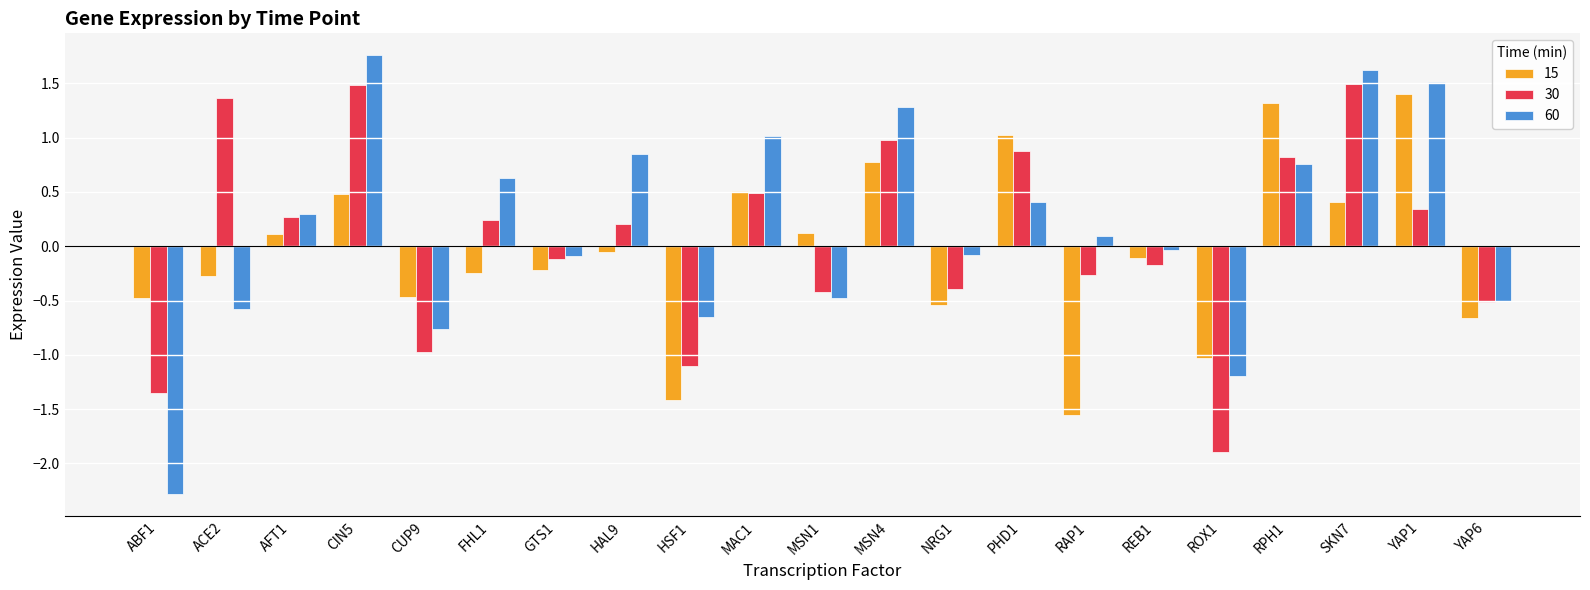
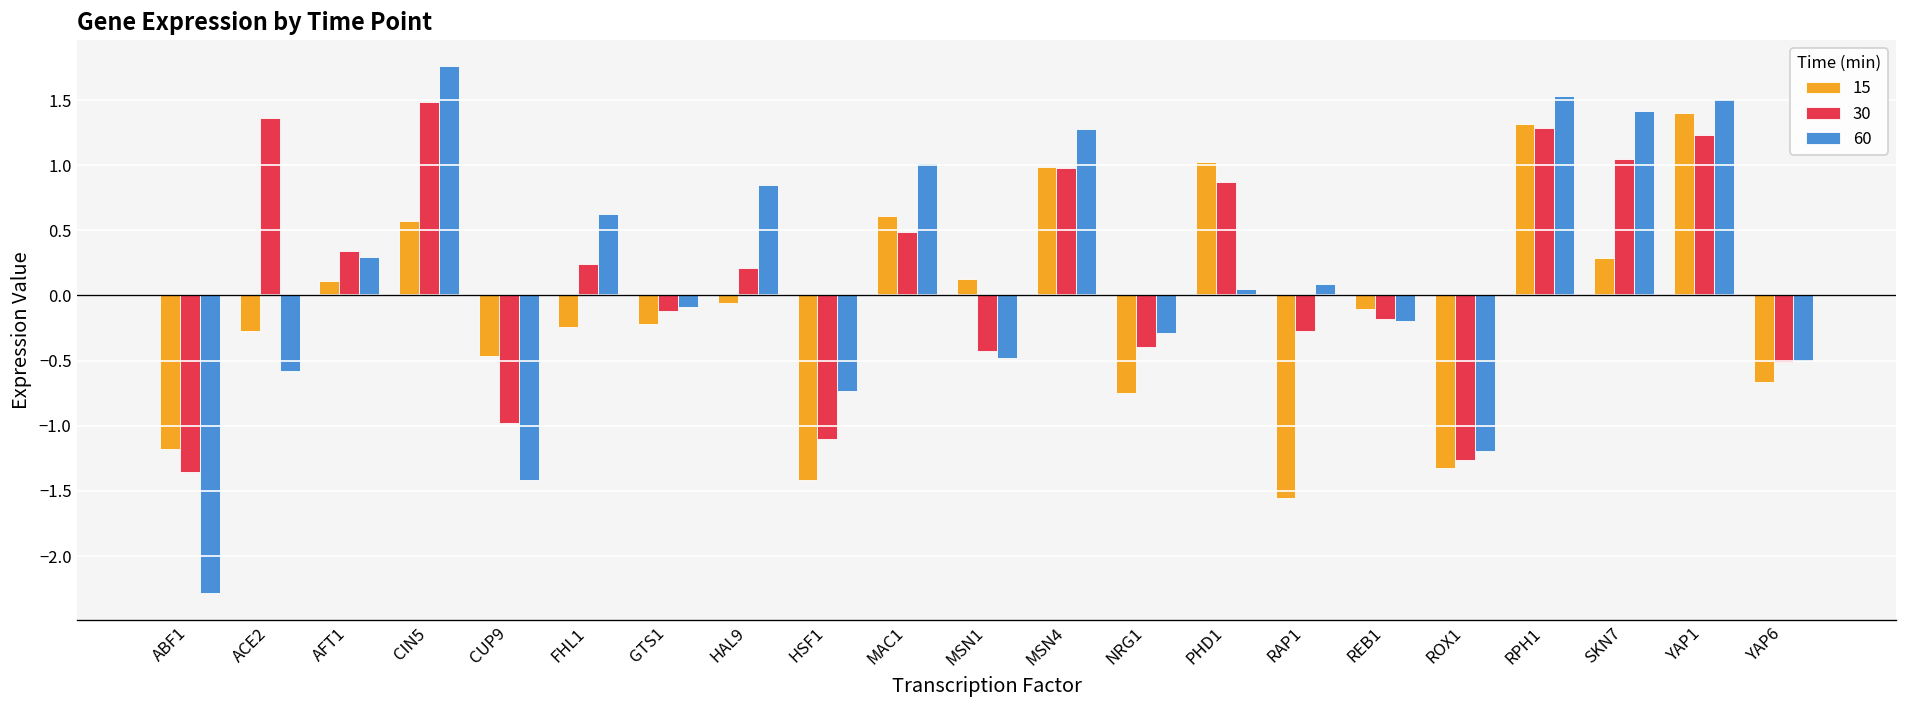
15, ABF1: -0.48 -> -1.18
30, AFT1: 0.27 -> 0.35
15, CIN5: 0.48 -> 0.57
60, CUP9: -0.76 -> -1.42
60, HSF1: -0.65 -> -0.73
15, MAC1: 0.51 -> 0.61
15, MSN4: 0.77 -> 0.98
15, NRG1: -0.54 -> -0.75
60, NRG1: -0.08 -> -0.29
60, PHD1: 0.41 -> 0.05
60, REB1: -0.04 -> -0.20
15, ROX1: -1.03 -> -1.32
30, ROX1: -1.89 -> -1.26
30, RPH1: 0.82 -> 1.29
60, RPH1: 0.75 -> 1.53
15, SKN7: 0.41 -> 0.29
30, SKN7: 1.50 -> 1.05
60, SKN7: 1.62 -> 1.42
30, YAP1: 0.34 -> 1.23
